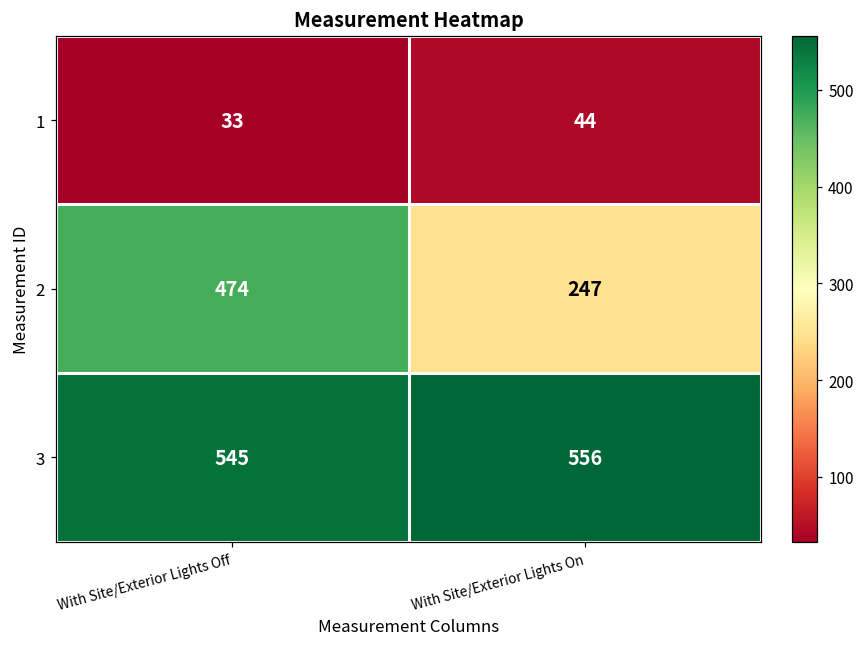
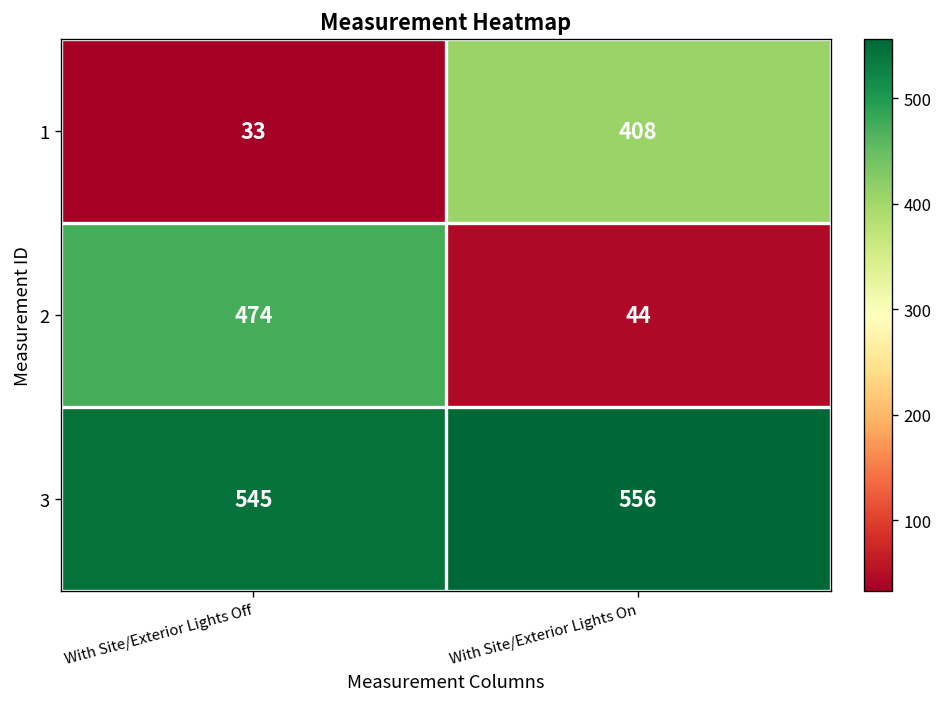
1, With Site/Exterior Lights On: 44 -> 408
2, With Site/Exterior Lights On: 247 -> 44
